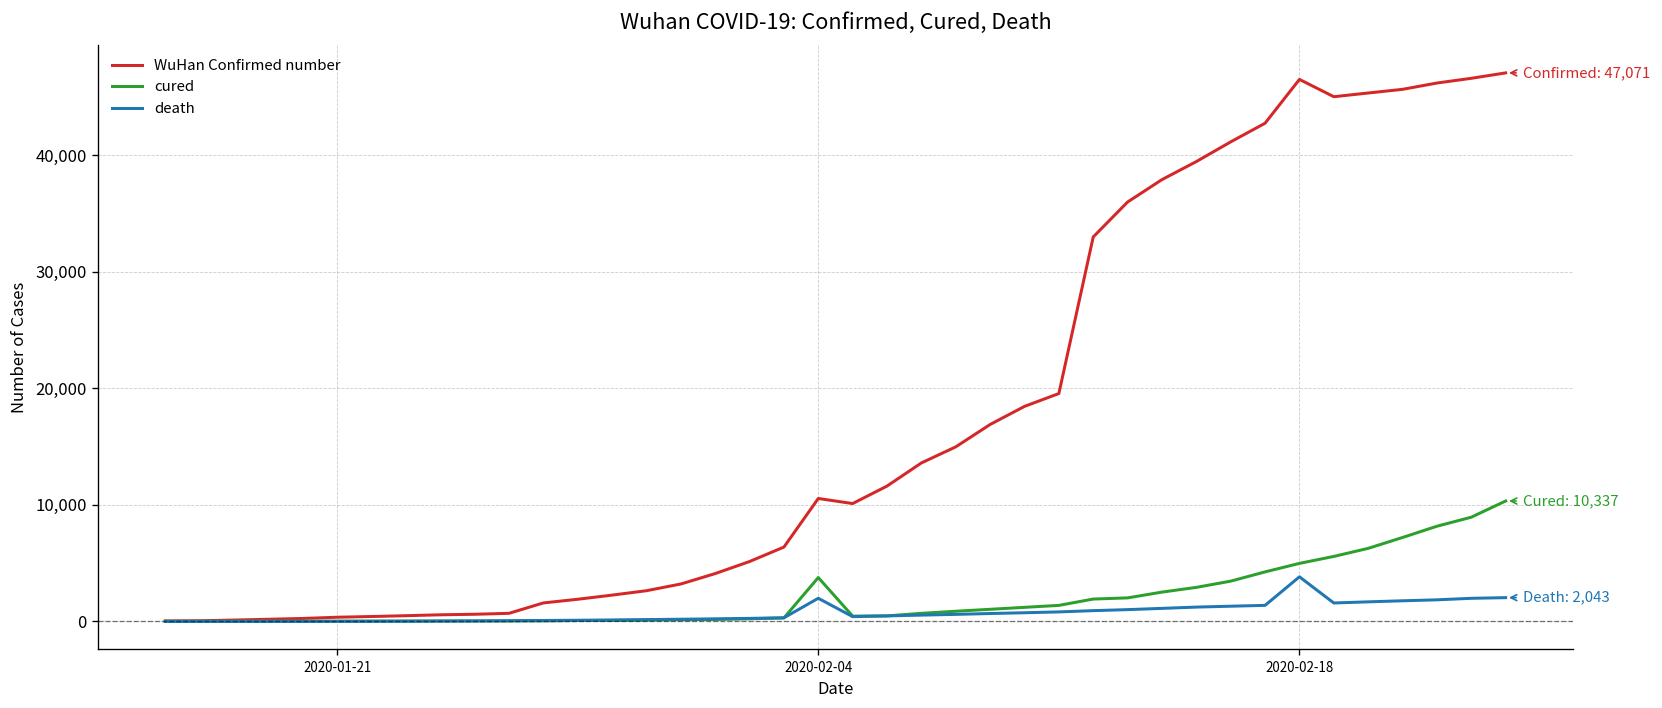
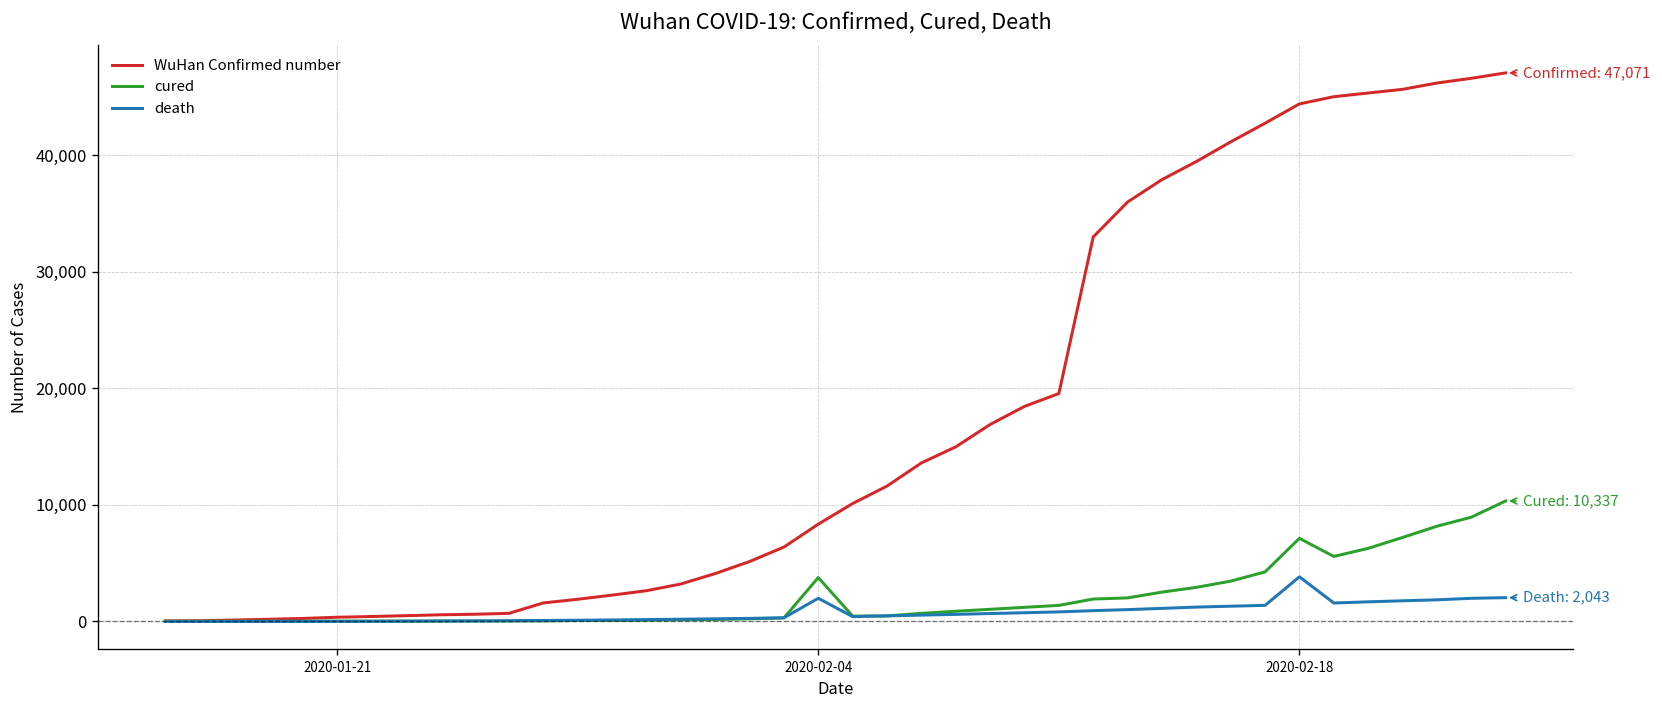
WuHan Confirmed number, 2020-02-04: 11,000 -> 8,000
WuHan Confirmed number, 2020-02-18: 47,000 -> 44,000
cured, 2020-02-18: 5,000 -> 7,000
